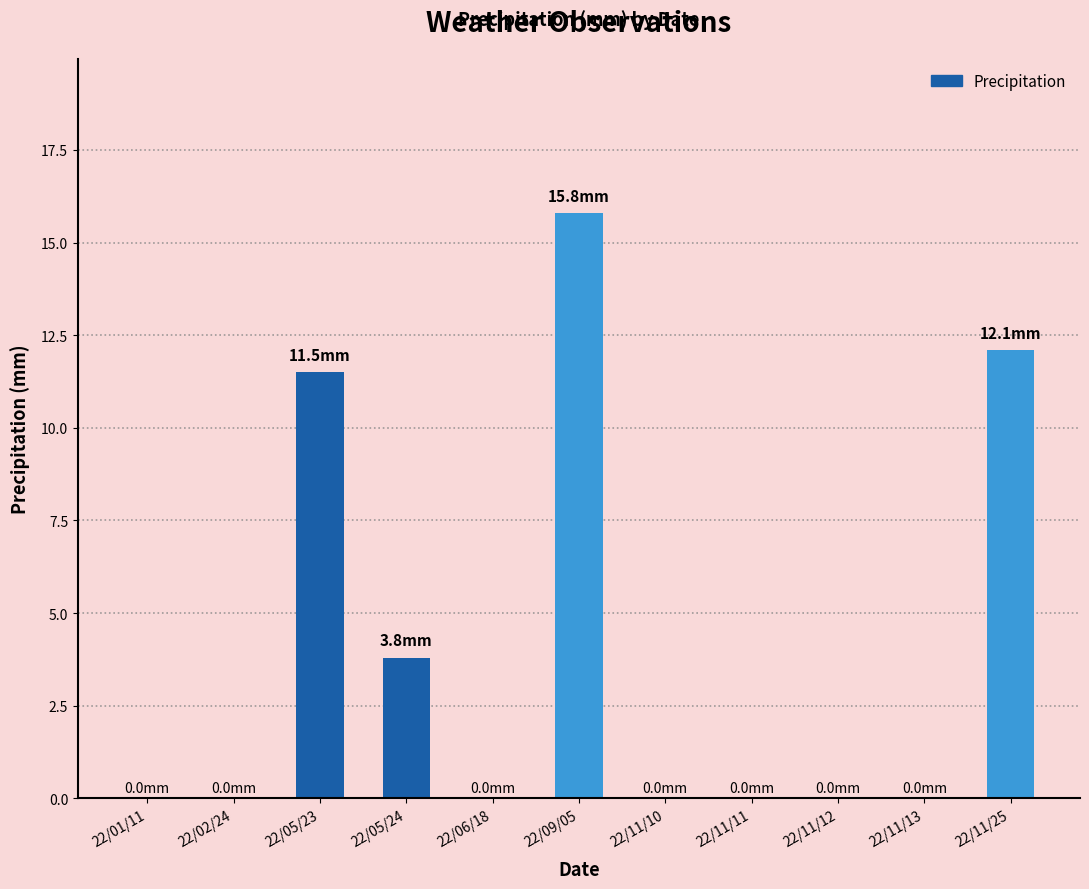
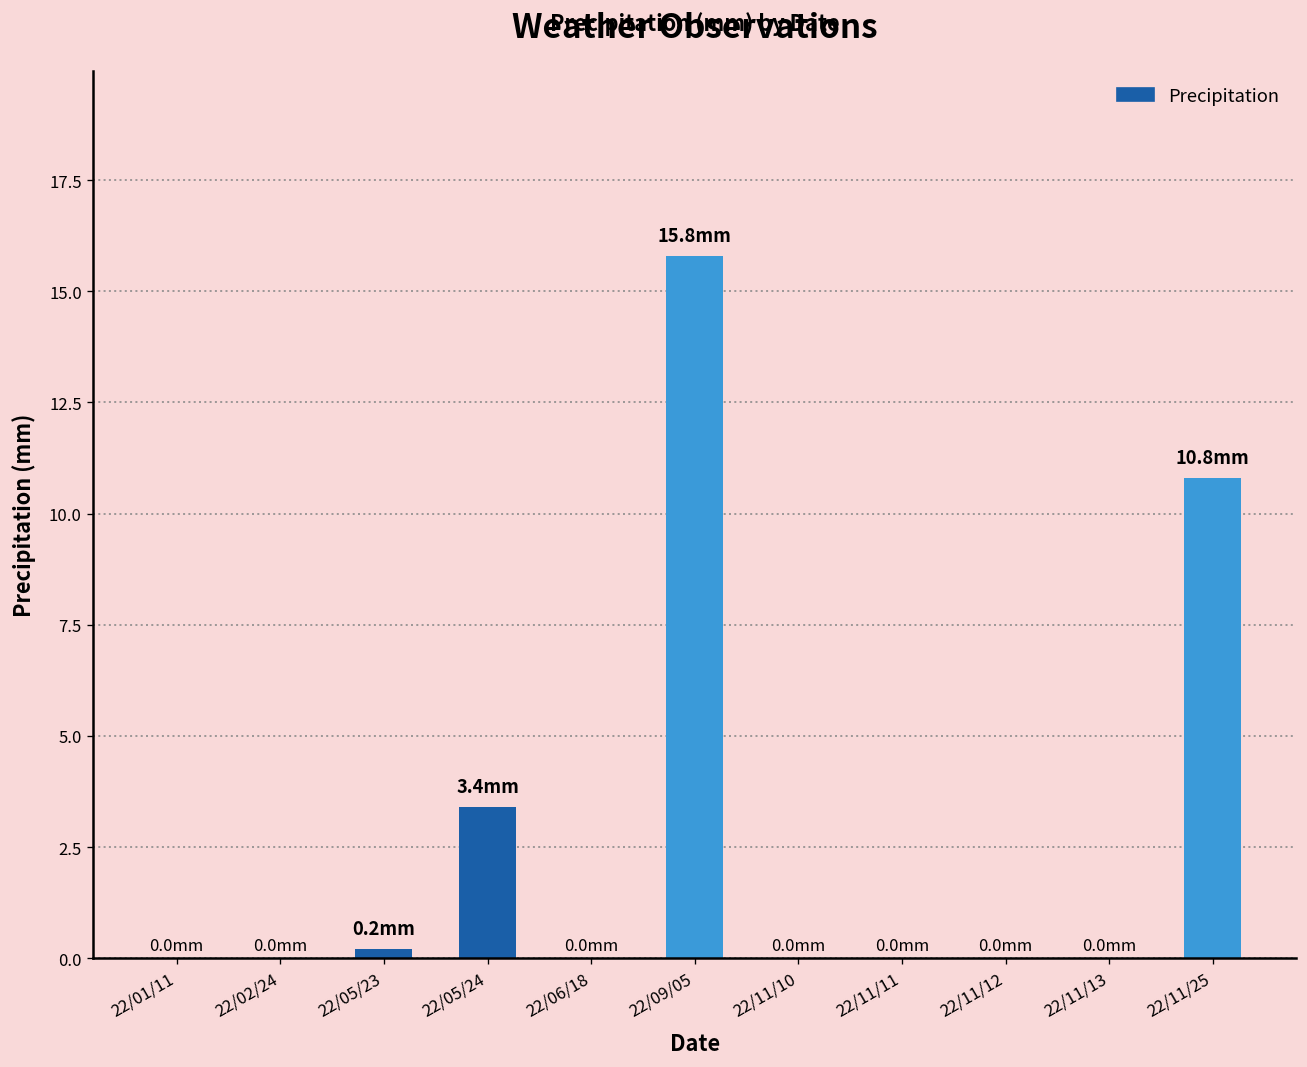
22/05/23: 11.5 -> 0.2
22/05/24: 3.8 -> 3.4
22/11/25: 12.1 -> 10.8
